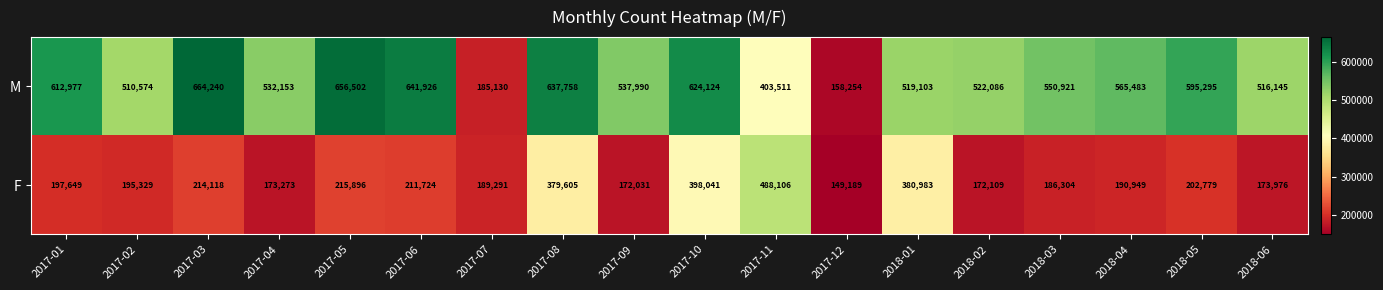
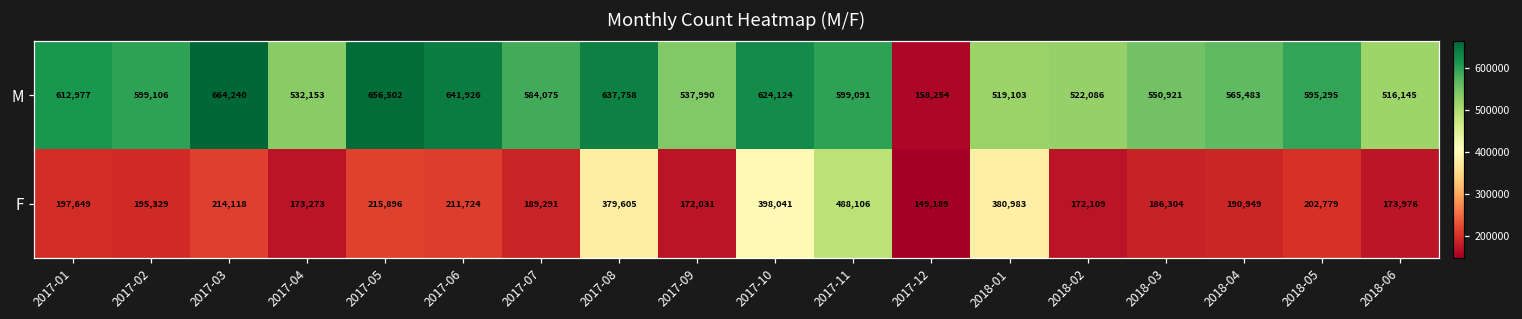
M, 2017-02: 510,574 -> 599,106
M, 2017-07: 185,130 -> 584,075
M, 2017-11: 403,511 -> 599,091
